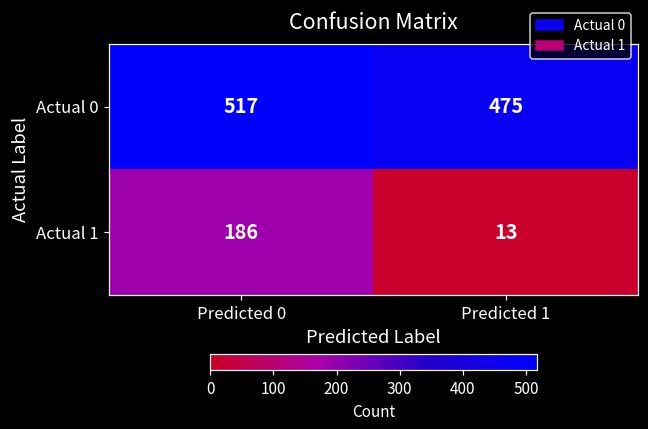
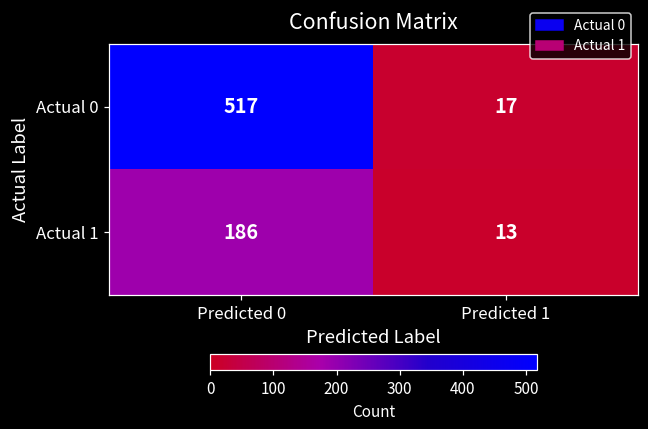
Actual 0, Predicted 1: 475 -> 17
